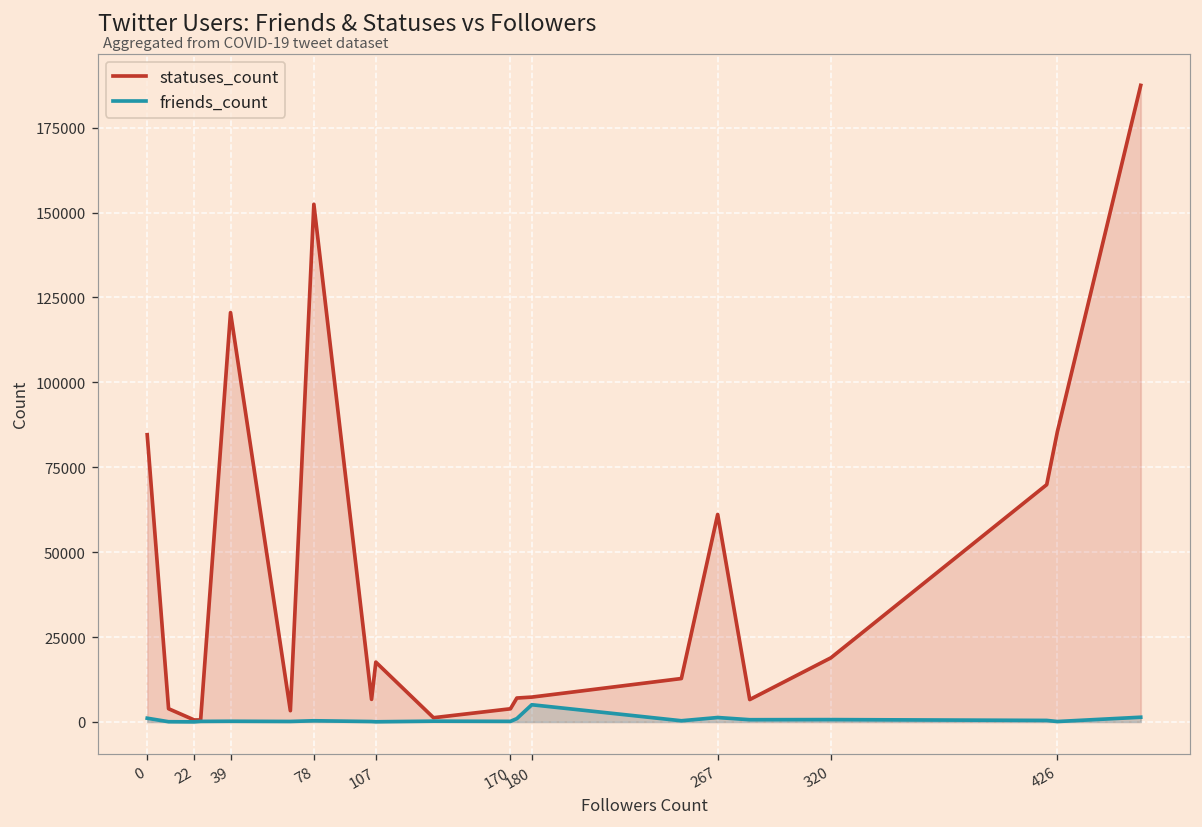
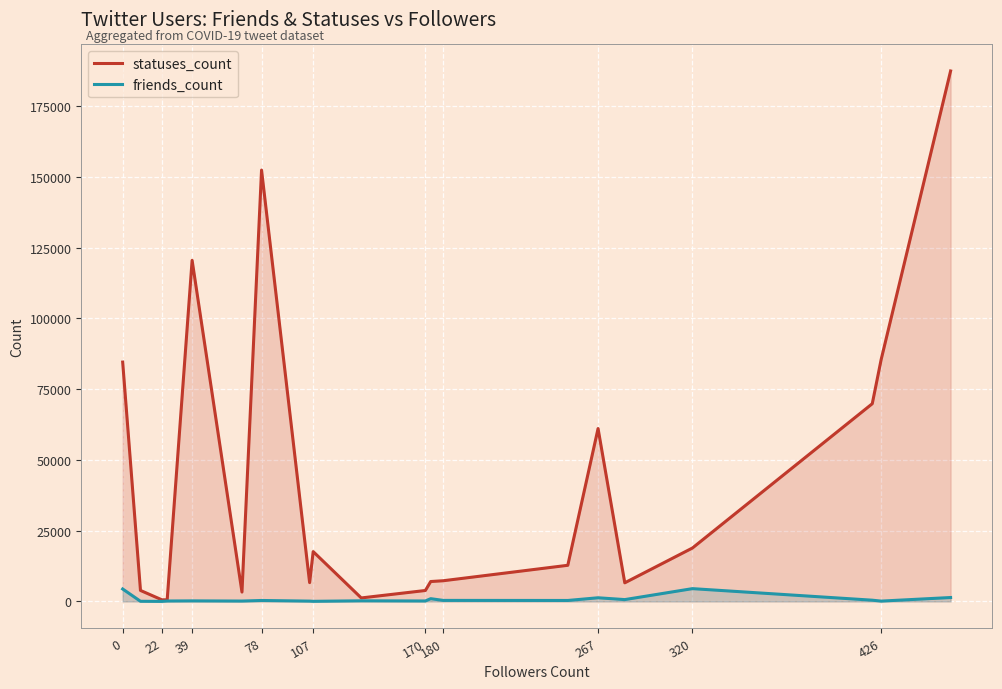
friends_count, 0: 1000 -> 4000
friends_count, 180: 5000 -> 0
friends_count, 320: 1000 -> 5000
